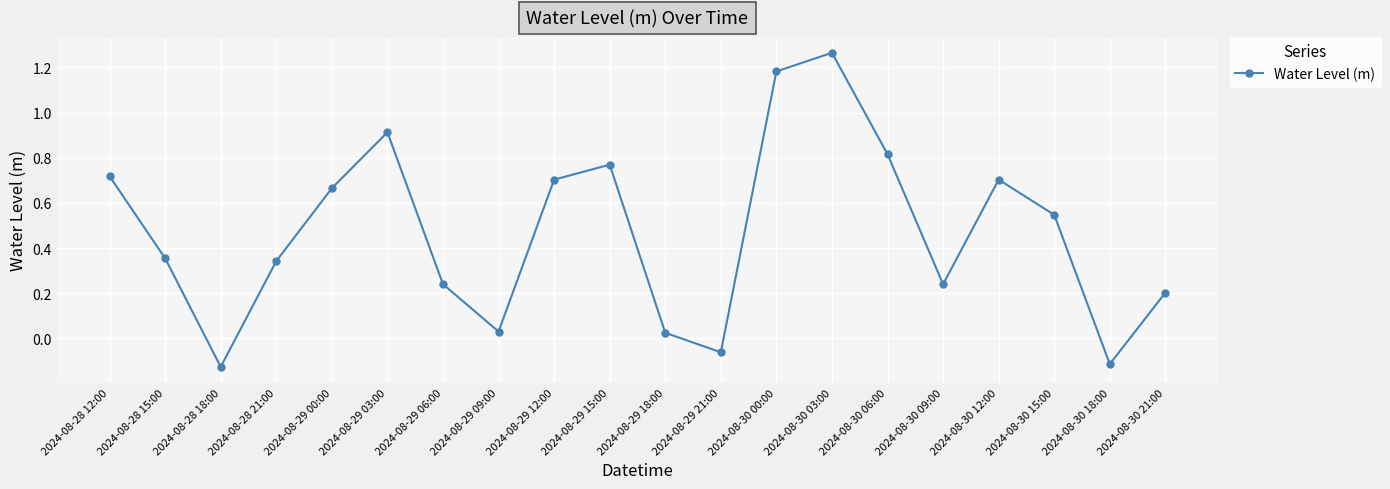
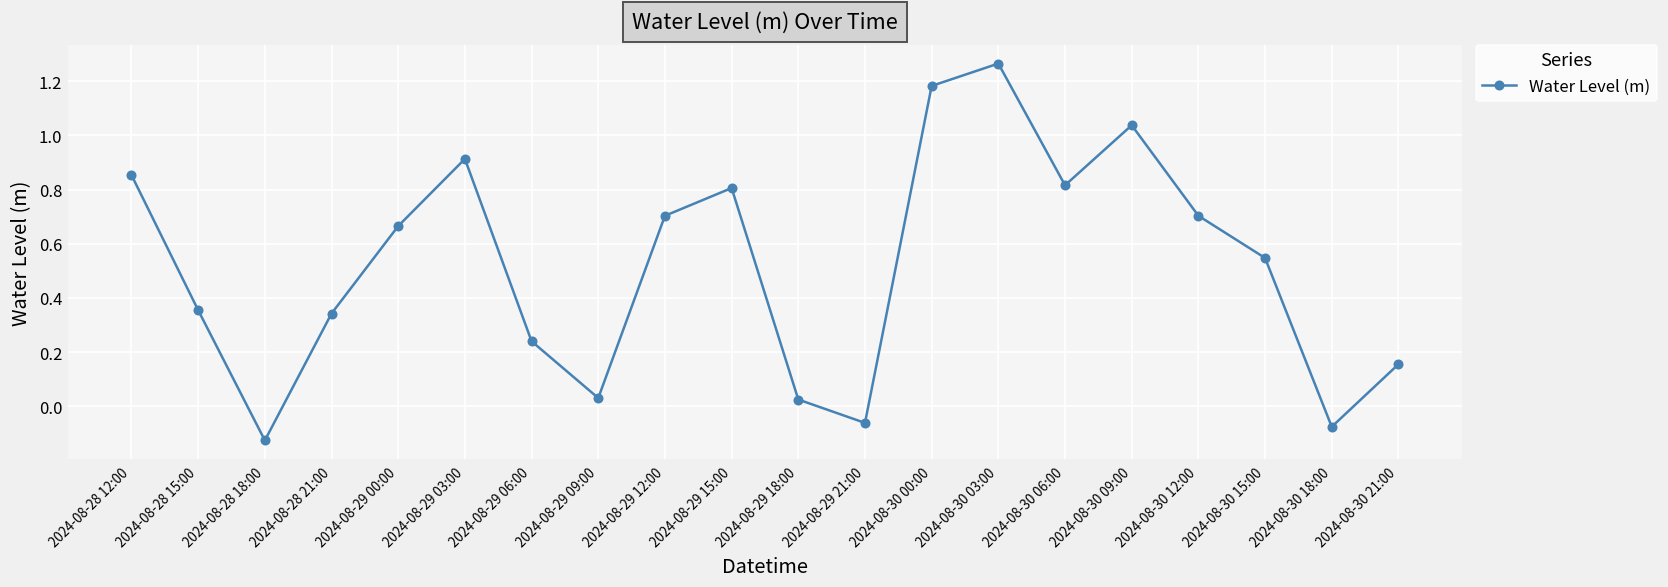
2024-08-28 12:00: 0.72 -> 0.85
2024-08-29 15:00: 0.77 -> 0.81
2024-08-30 09:00: 0.24 -> 1.04
2024-08-30 18:00: -0.11 -> -0.08
2024-08-30 21:00: 0.20 -> 0.16
